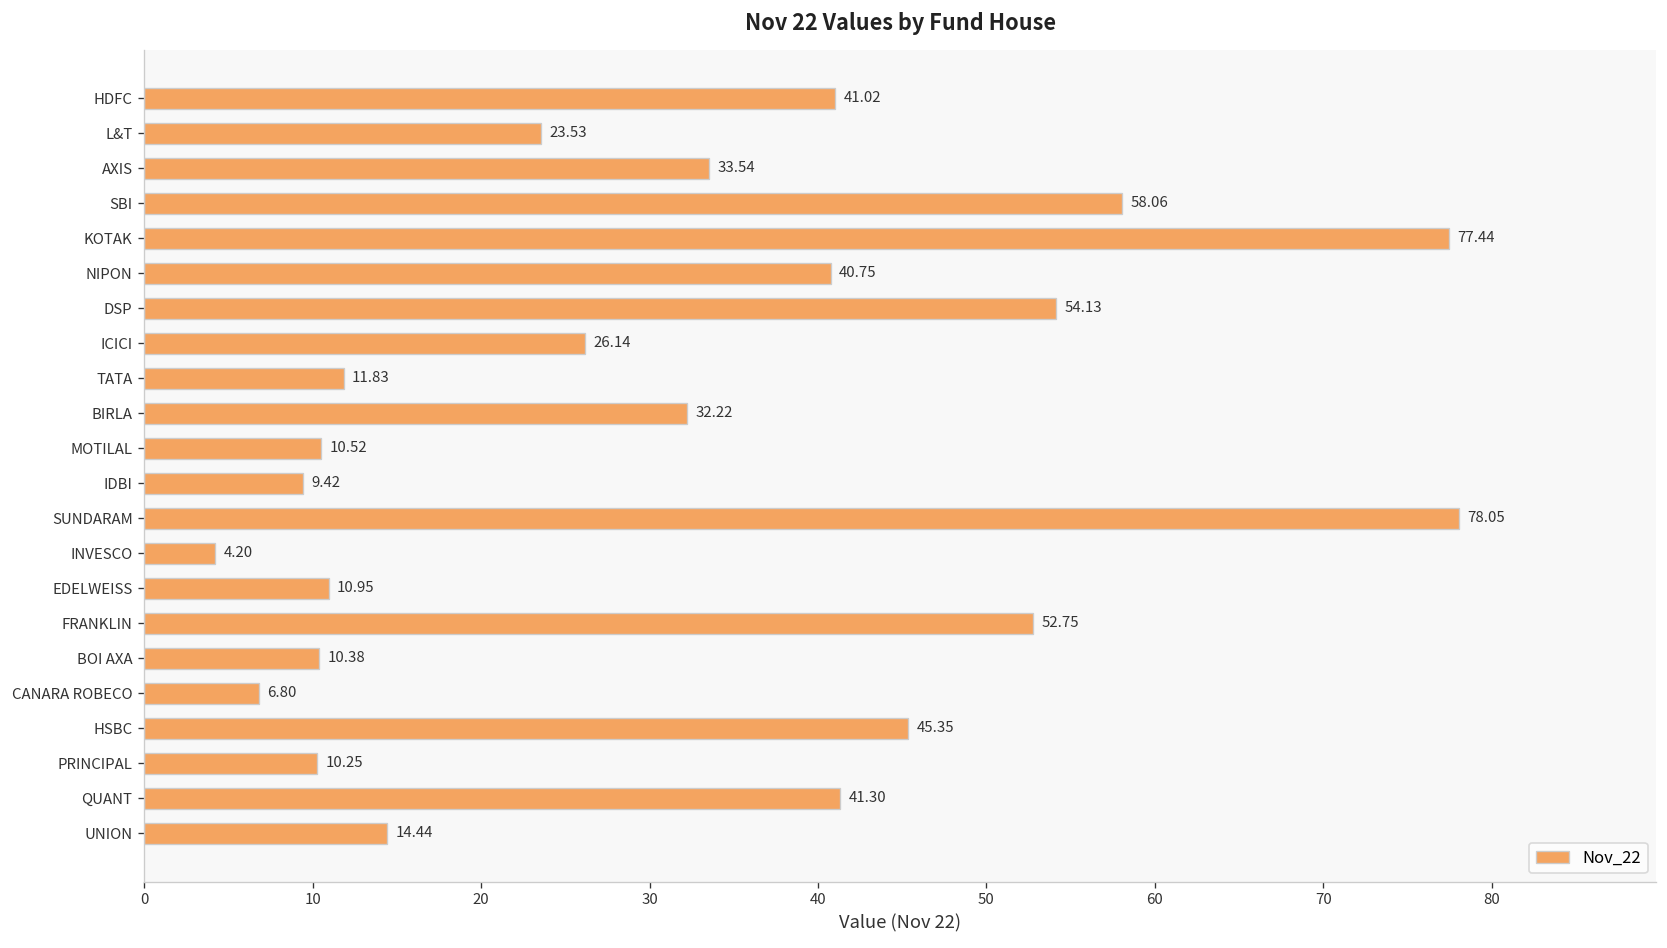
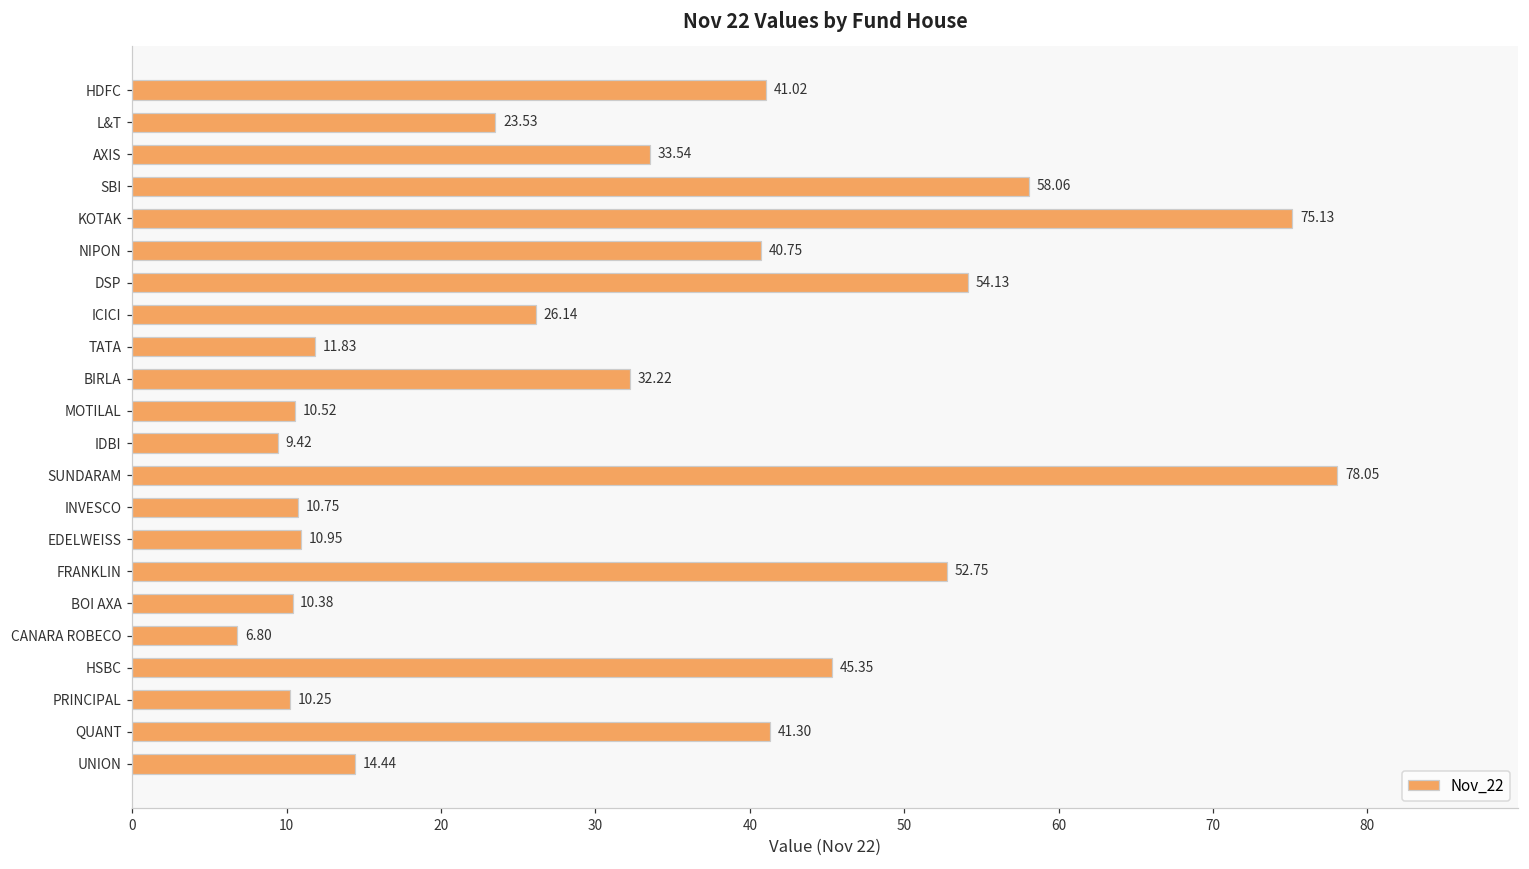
KOTAK: 77.44 -> 75.13
INVESCO: 4.20 -> 10.75
